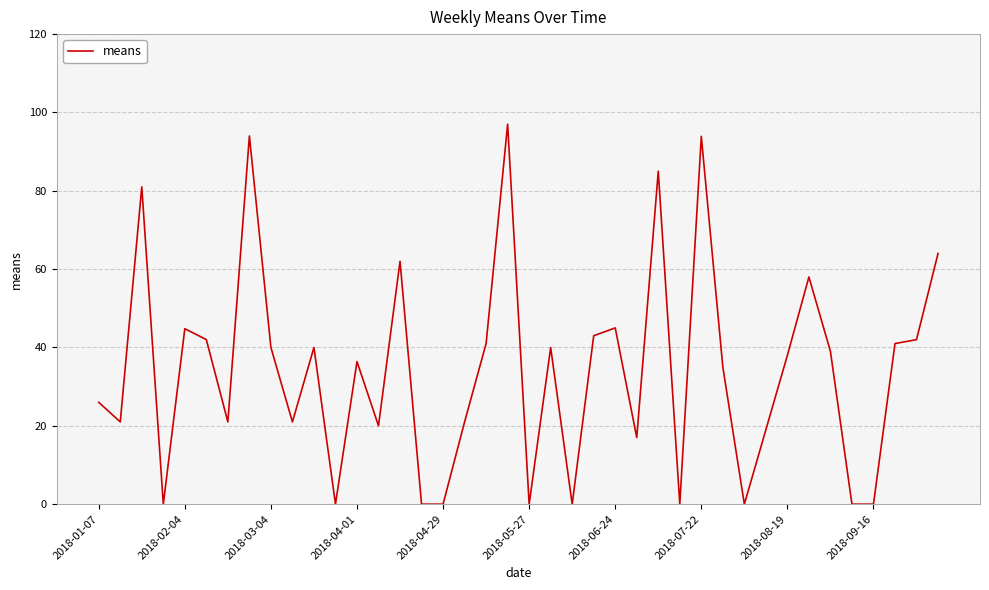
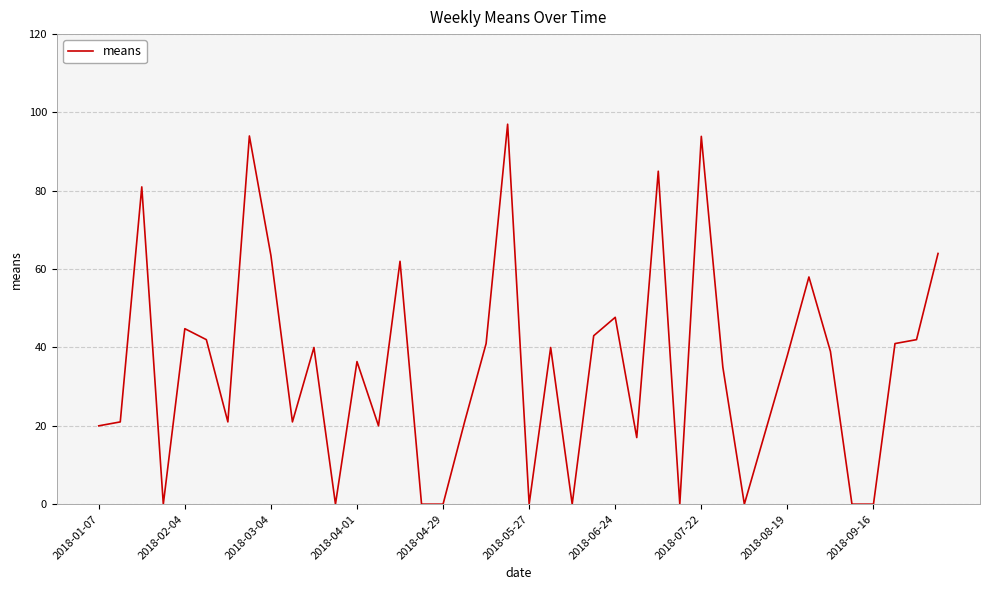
2018-01-07: 26 -> 20
2018-03-04: 40 -> 64
2018-06-24: 45 -> 48
